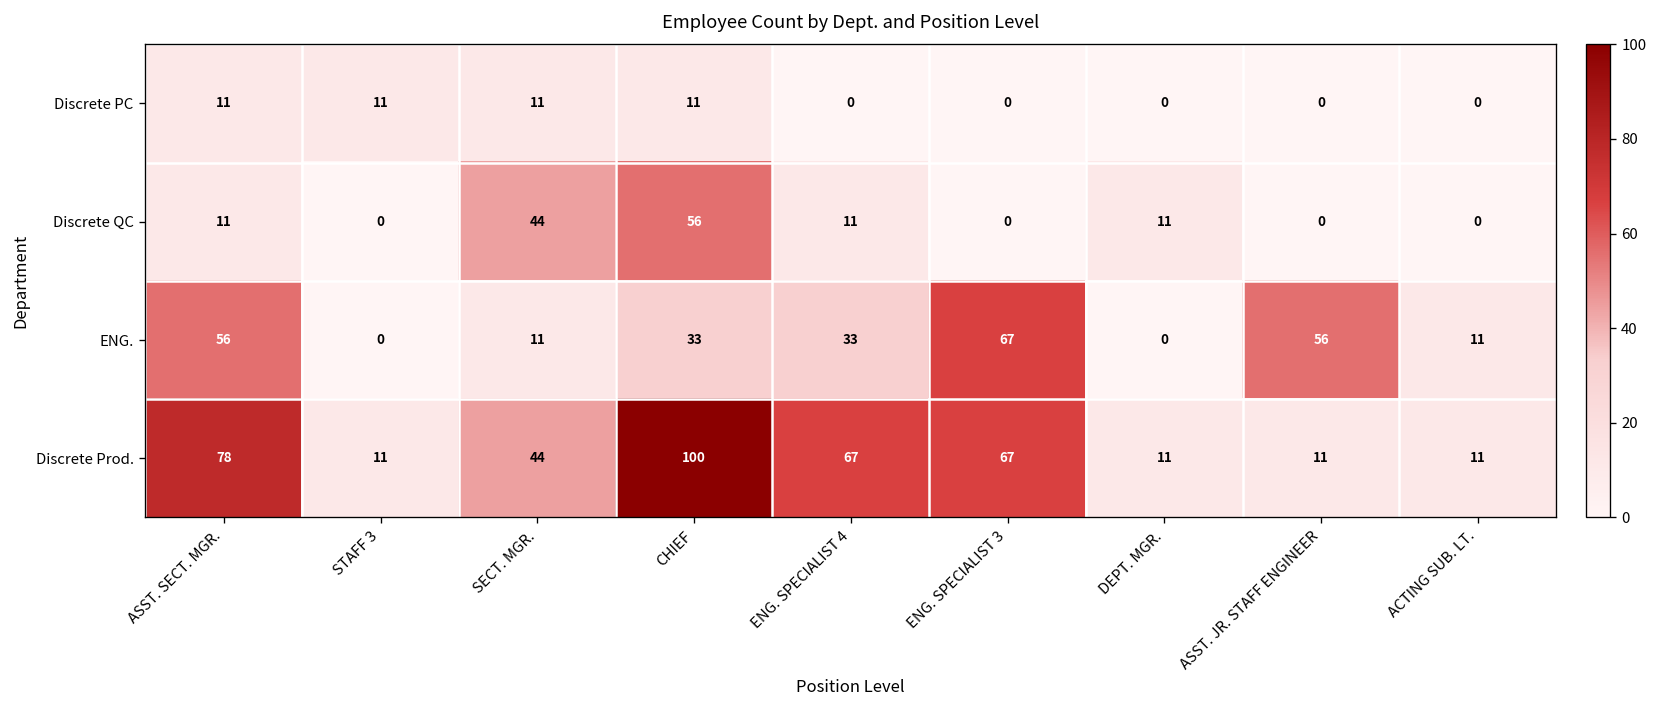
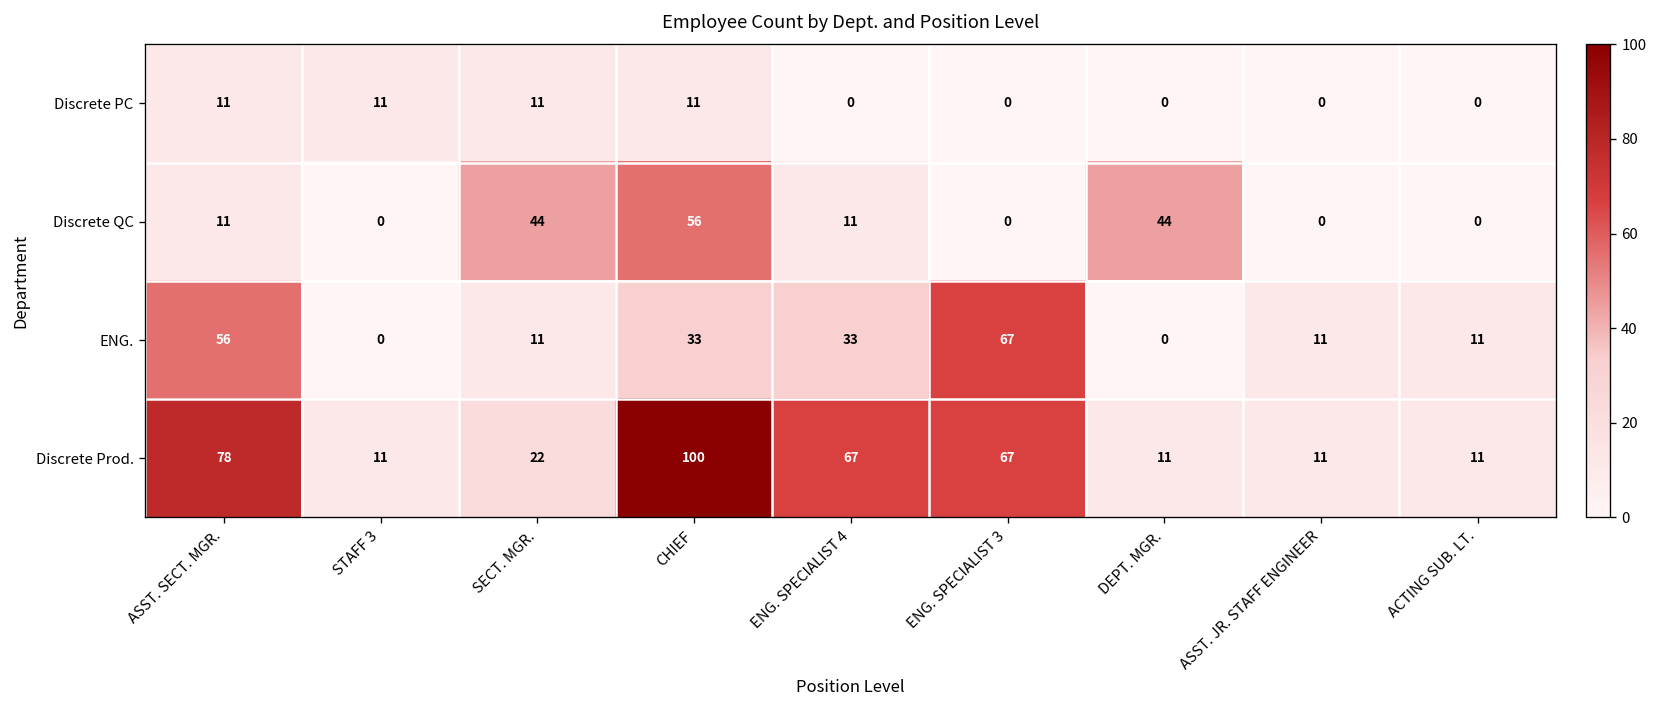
Discrete QC, DEPT. MGR.: 11 -> 44
ENG., ASST. JR. STAFF ENGINEER: 56 -> 11
Discrete Prod., SECT. MGR.: 44 -> 22
